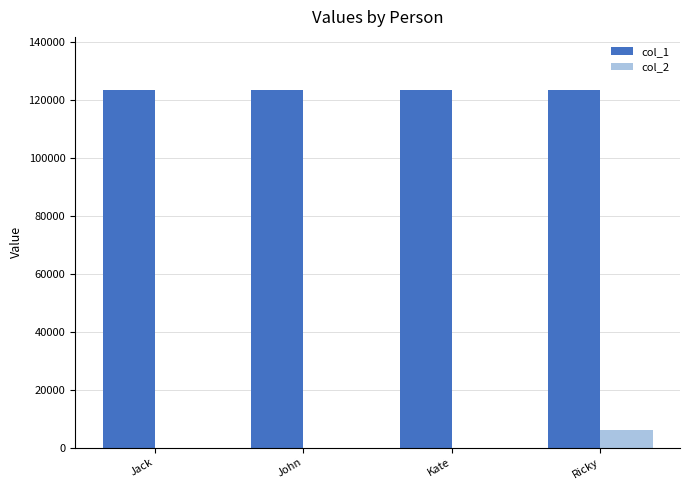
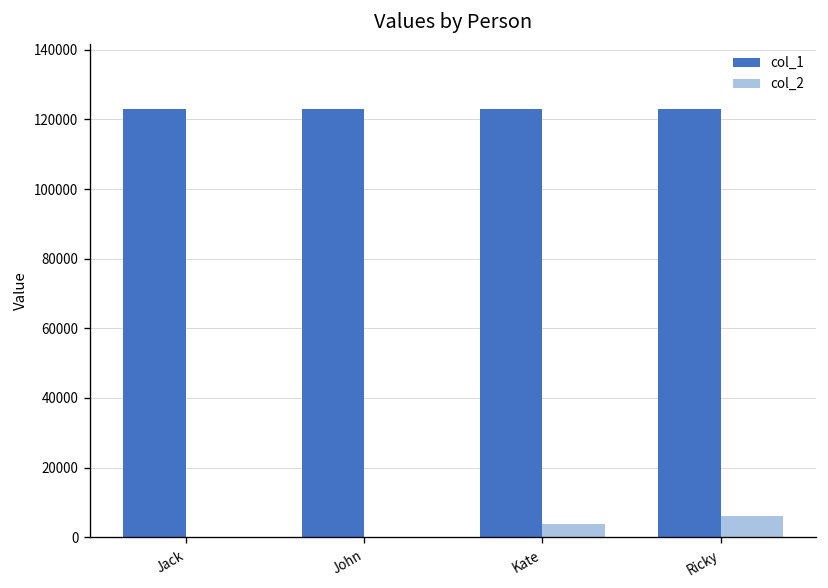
col_2, Kate: 0 -> 4000
